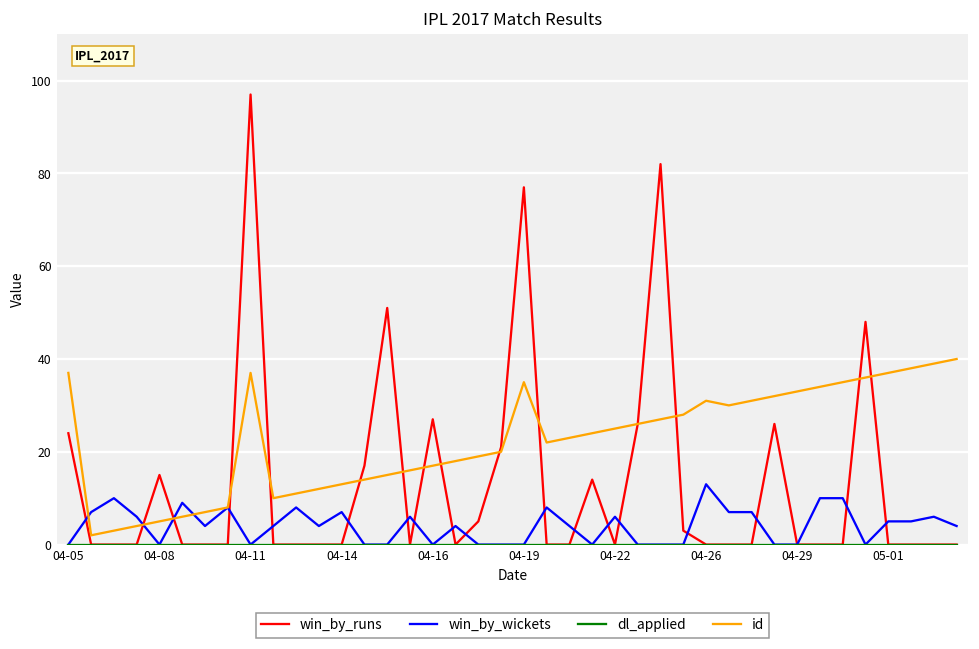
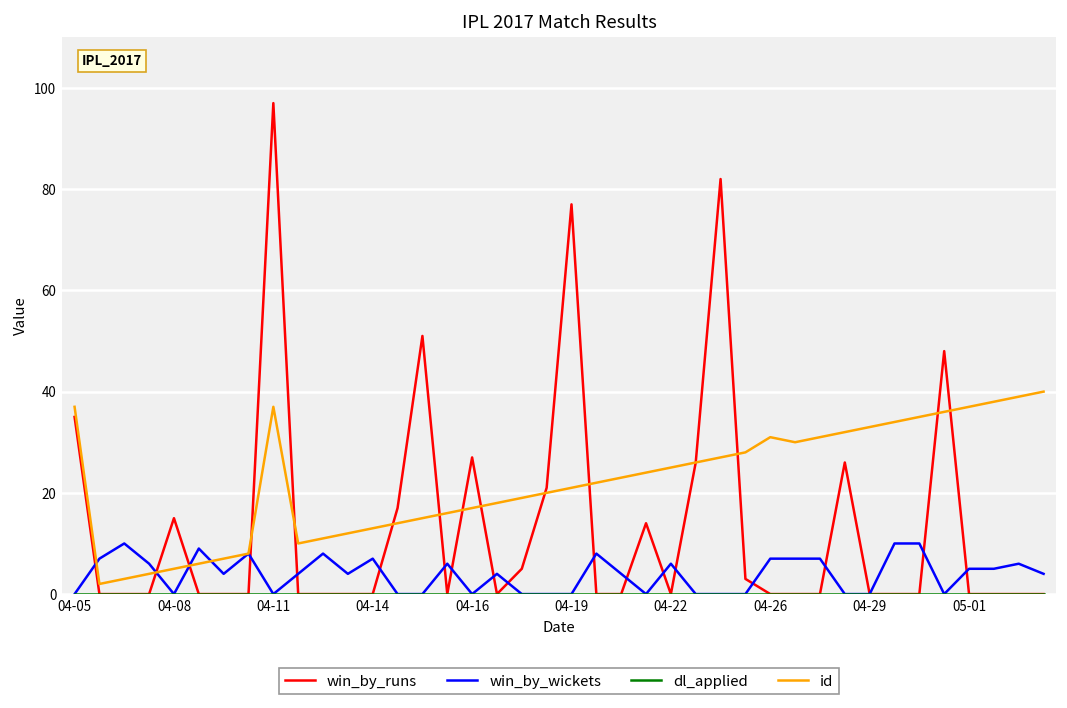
win_by_runs, 04-05: 24 -> 35
id, 04-19: 35 -> 21
win_by_wickets, 04-26: 13 -> 7
